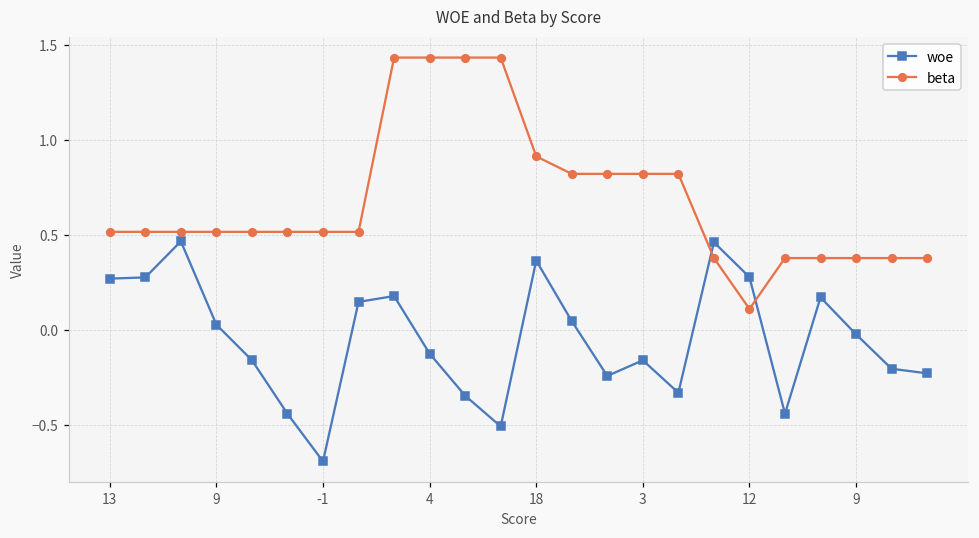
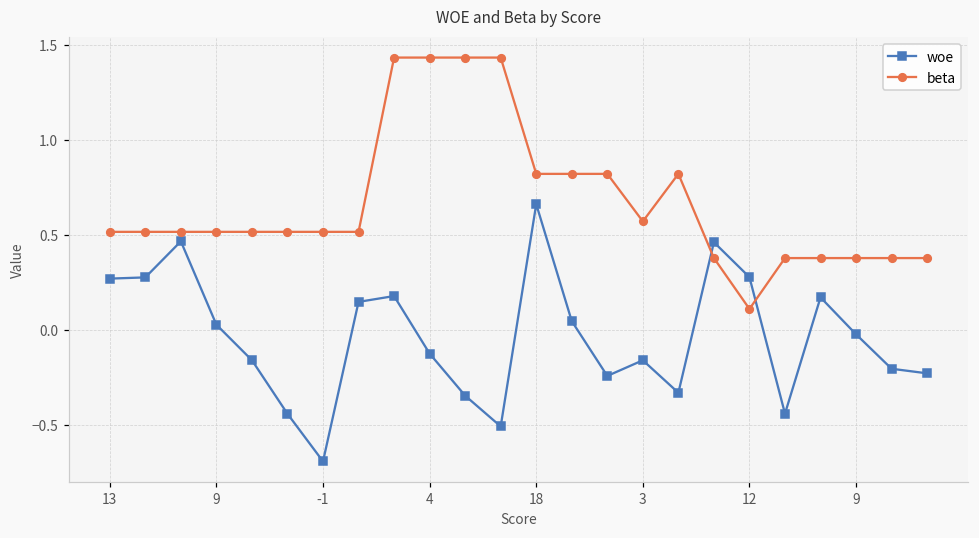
woe, 18: 0.36 -> 0.66
beta, 18: 0.91 -> 0.82
beta, 3: 0.82 -> 0.57
